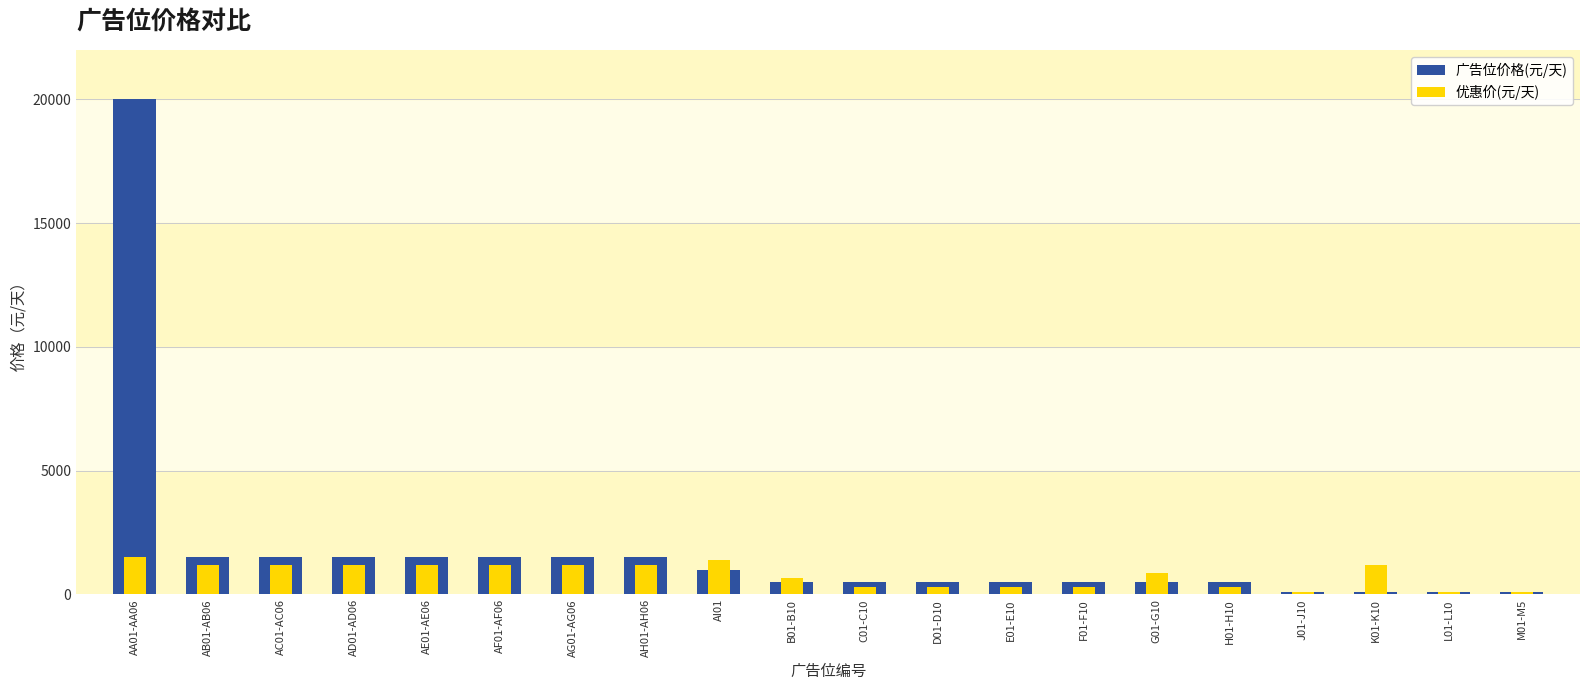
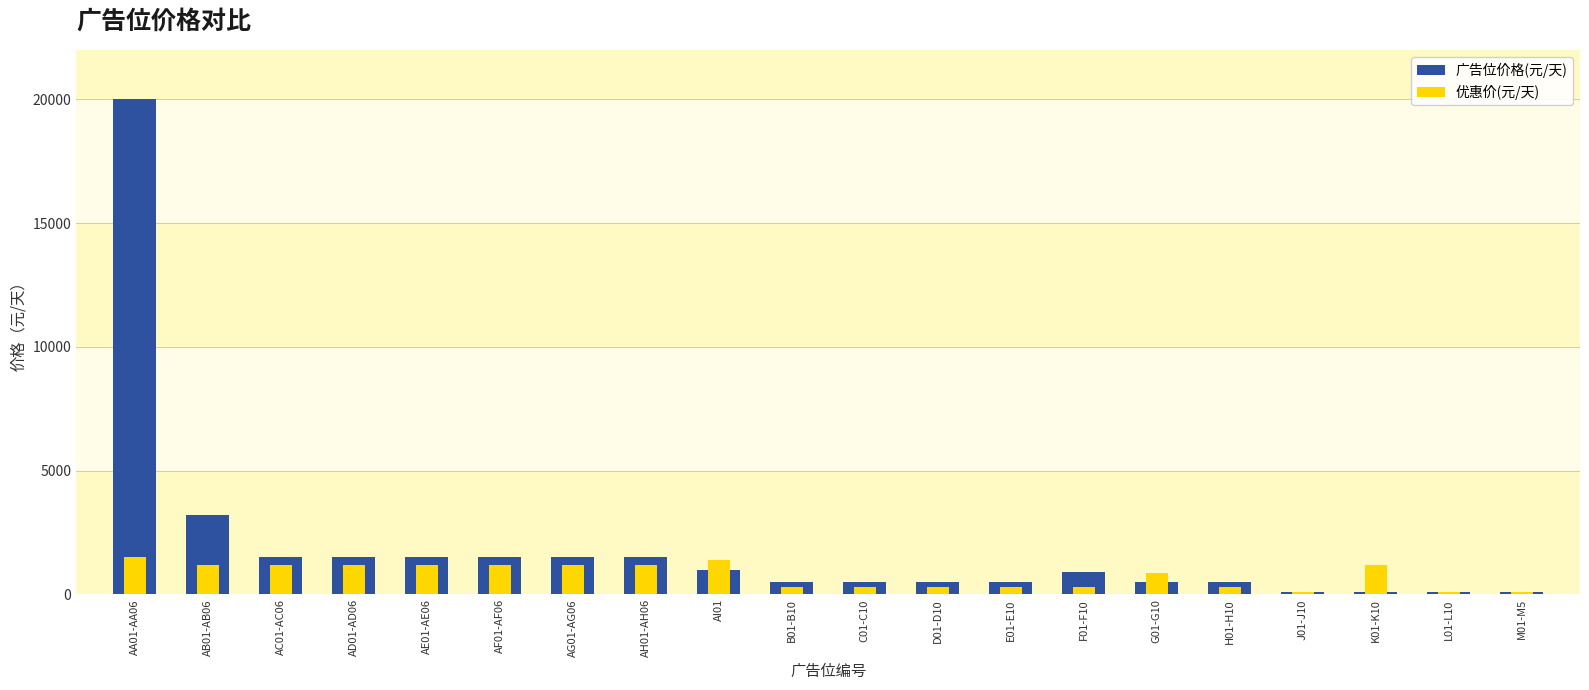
广告位价格(元/天), AB01-AB06: 1500 -> 3200
优惠价(元/天), B01-B10: 700 -> 300
广告位价格(元/天), F01-F10: 500 -> 900
